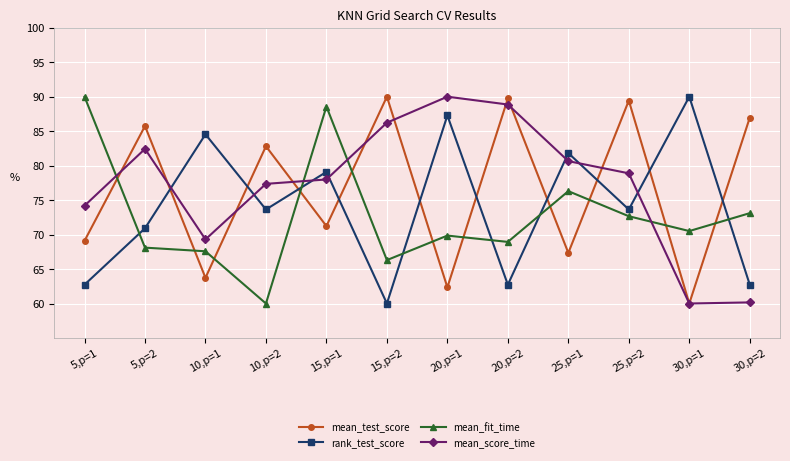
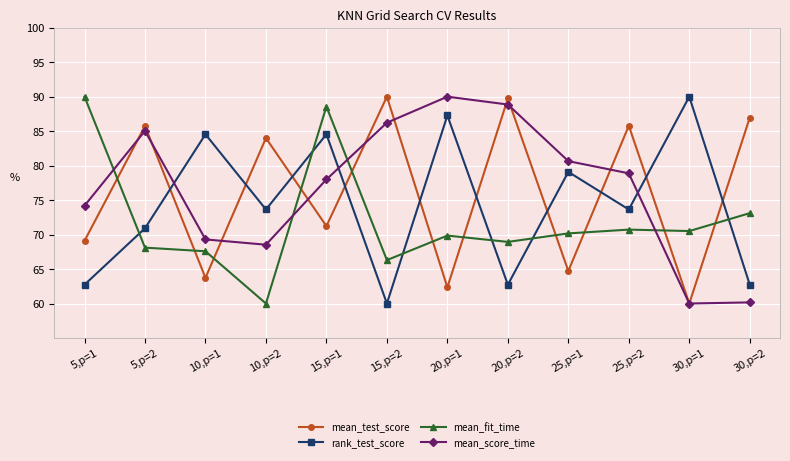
mean_score_time, 5,p=2: 82 -> 85
mean_test_score, 10,p=2: 83 -> 84
mean_score_time, 10,p=2: 77 -> 69
rank_test_score, 15,p=1: 79 -> 85
mean_test_score, 25,p=1: 67 -> 65
rank_test_score, 25,p=1: 82 -> 79
mean_fit_time, 25,p=1: 76 -> 70
mean_test_score, 25,p=2: 89 -> 86
mean_fit_time, 25,p=2: 73 -> 71
